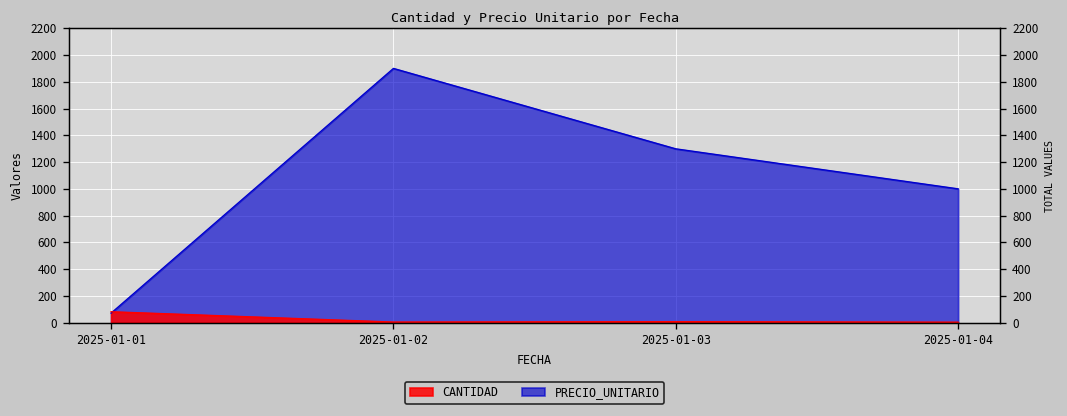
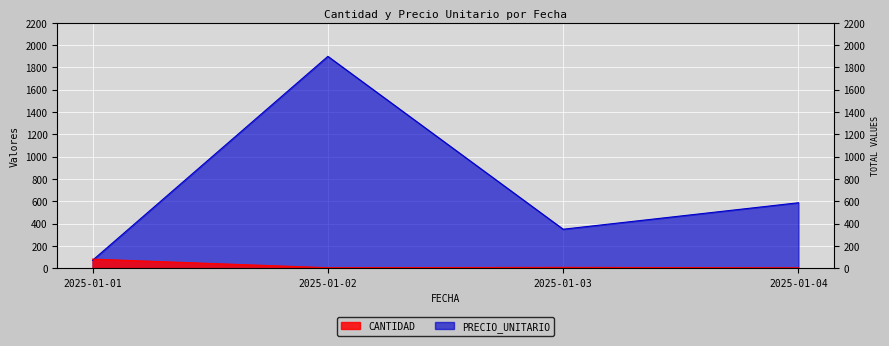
PRECIO_UNITARIO, 2025-01-03: 1300 -> 350
PRECIO_UNITARIO, 2025-01-04: 1000 -> 590
